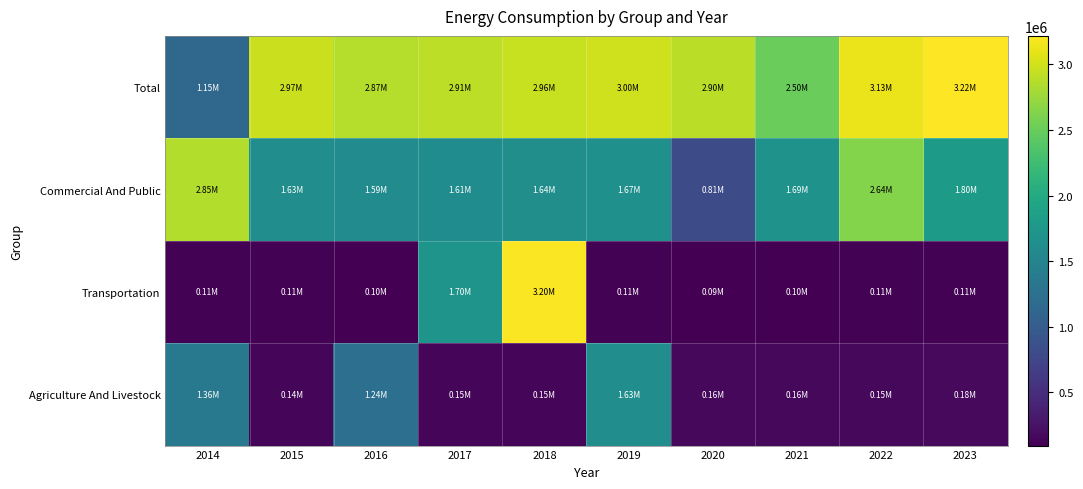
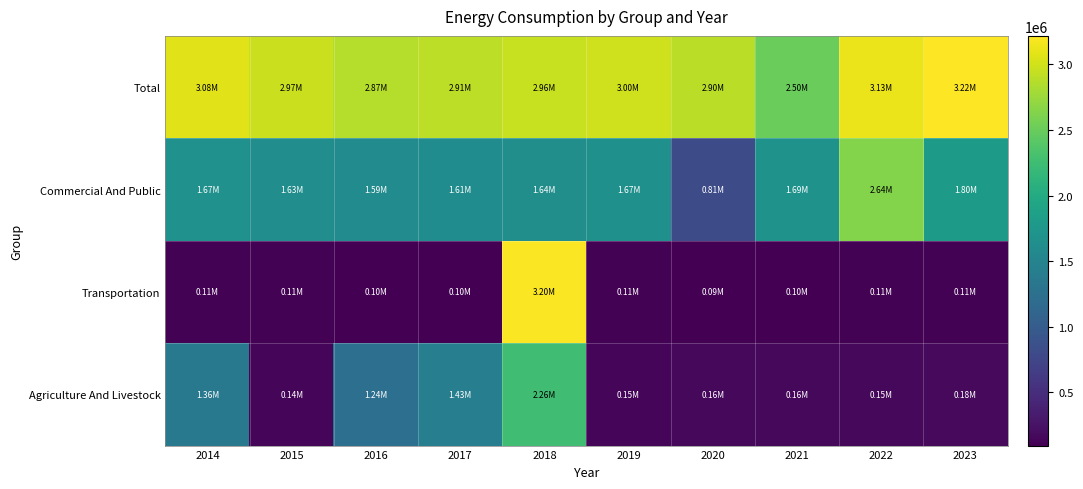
Total, 2014: 1.15M -> 3.08M
Commercial And Public, 2014: 2.85M -> 1.67M
Transportation, 2017: 1.70M -> 0.10M
Agriculture And Livestock, 2017: 0.15M -> 1.43M
Agriculture And Livestock, 2018: 0.15M -> 2.26M
Agriculture And Livestock, 2019: 1.63M -> 0.15M
